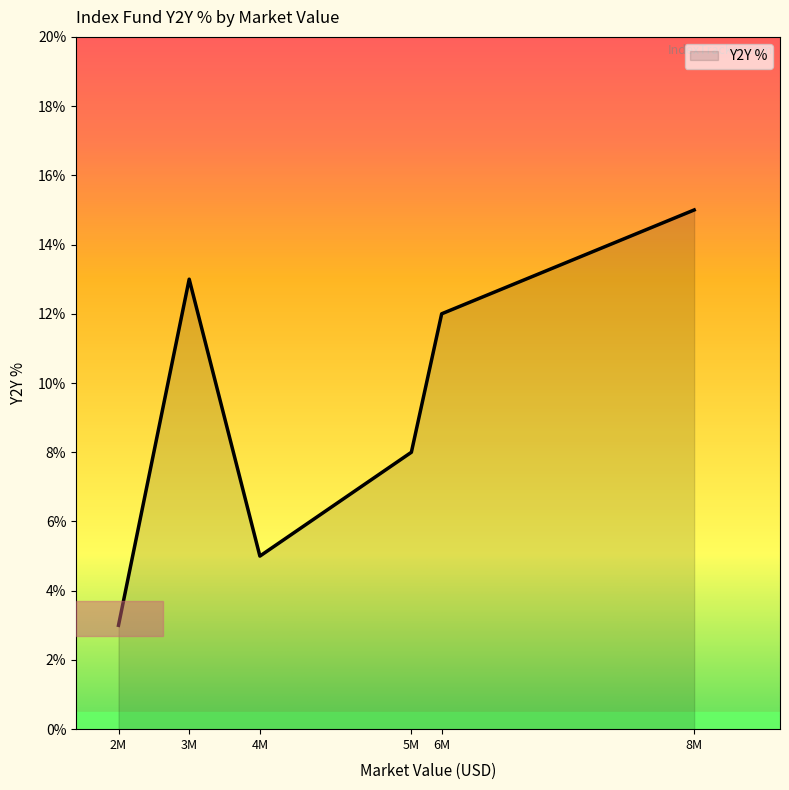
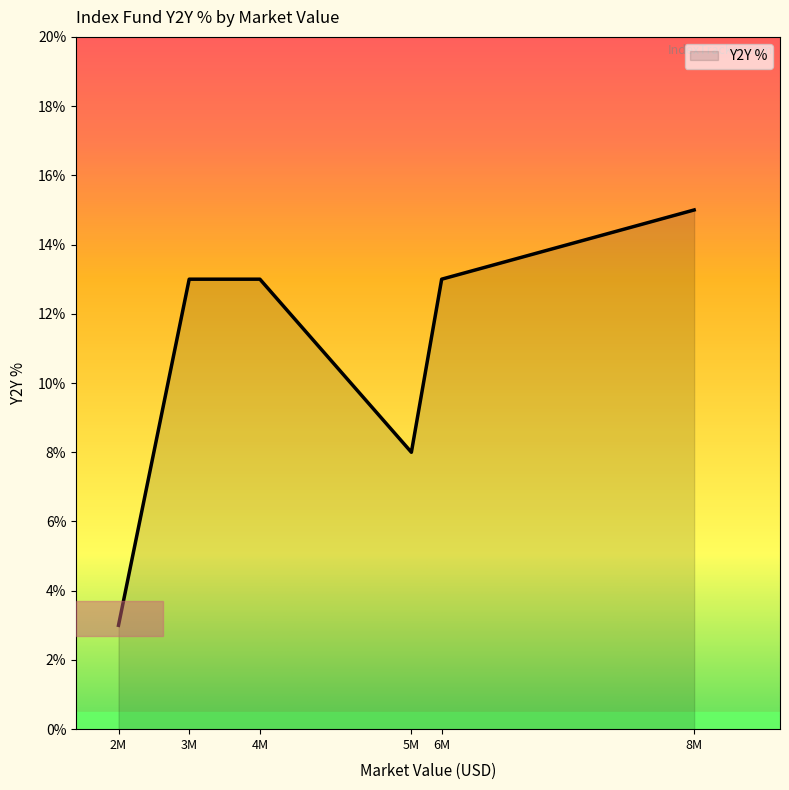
4M: 5% -> 13%
6M: 12% -> 13%
